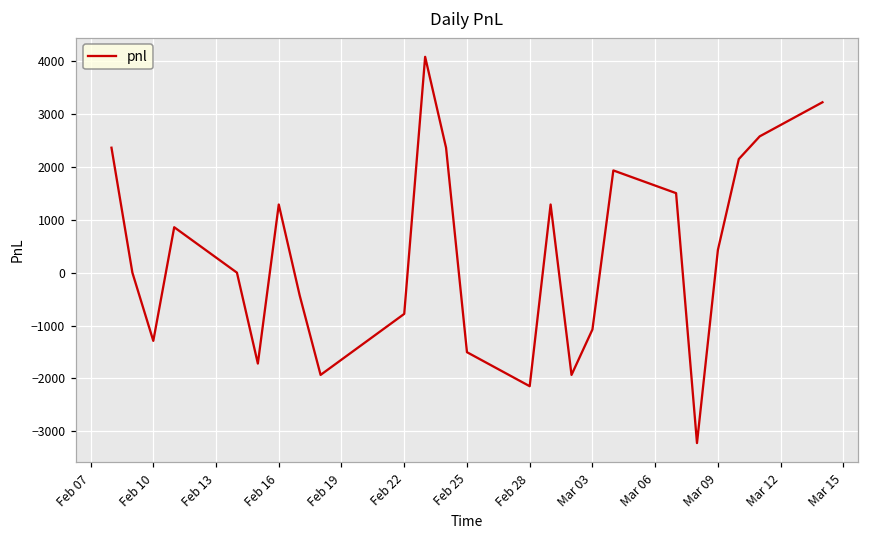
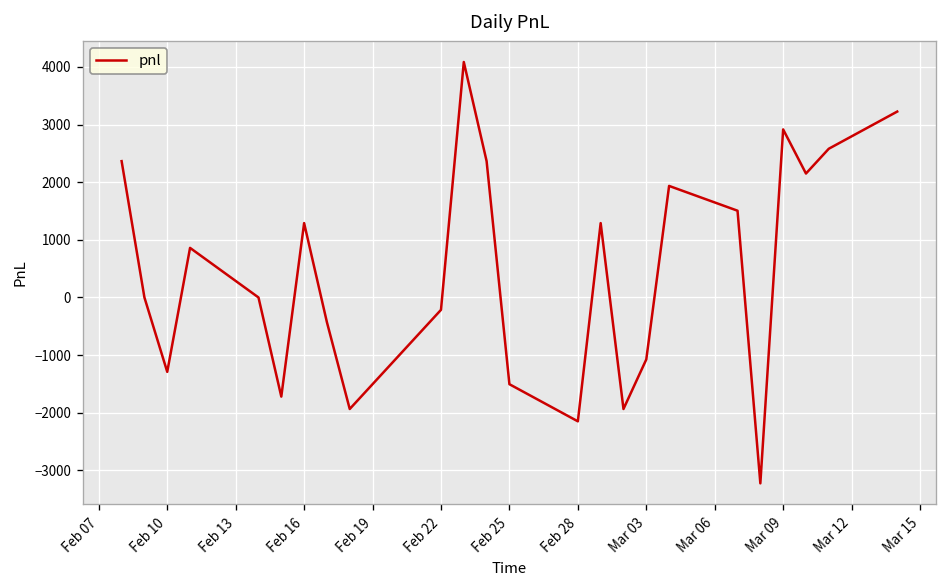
Feb 22: -800 -> -200
Mar 09: 400 -> 2900
